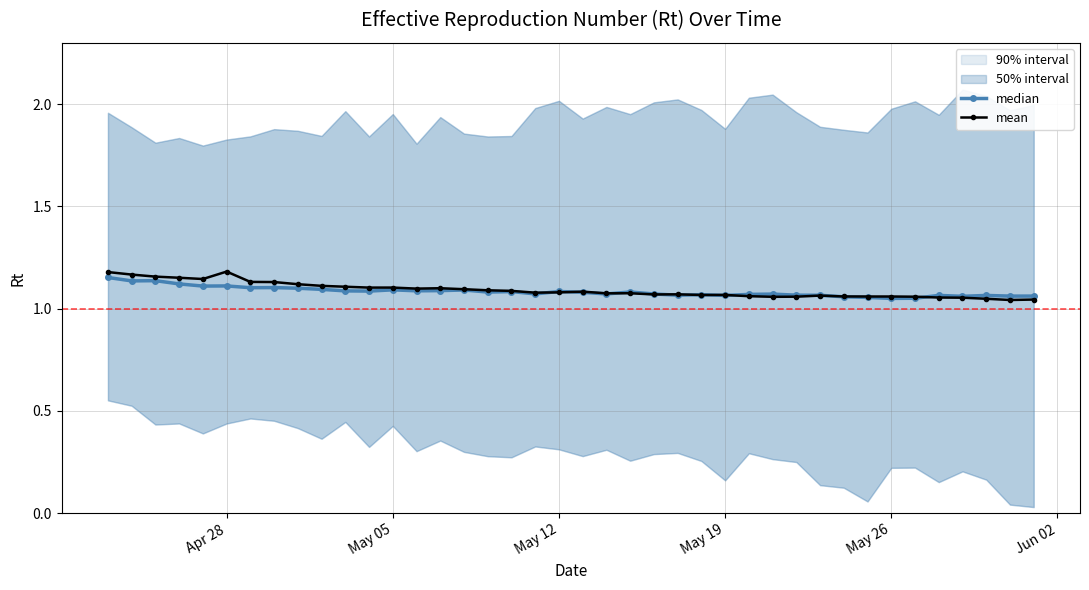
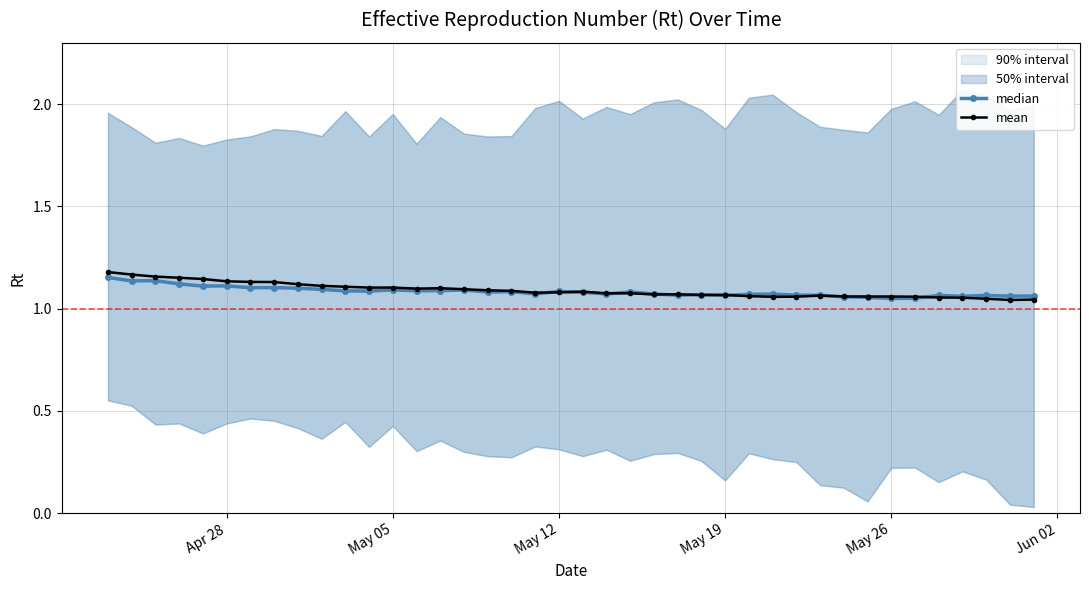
mean, Apr 28: 1.18 -> 1.13
